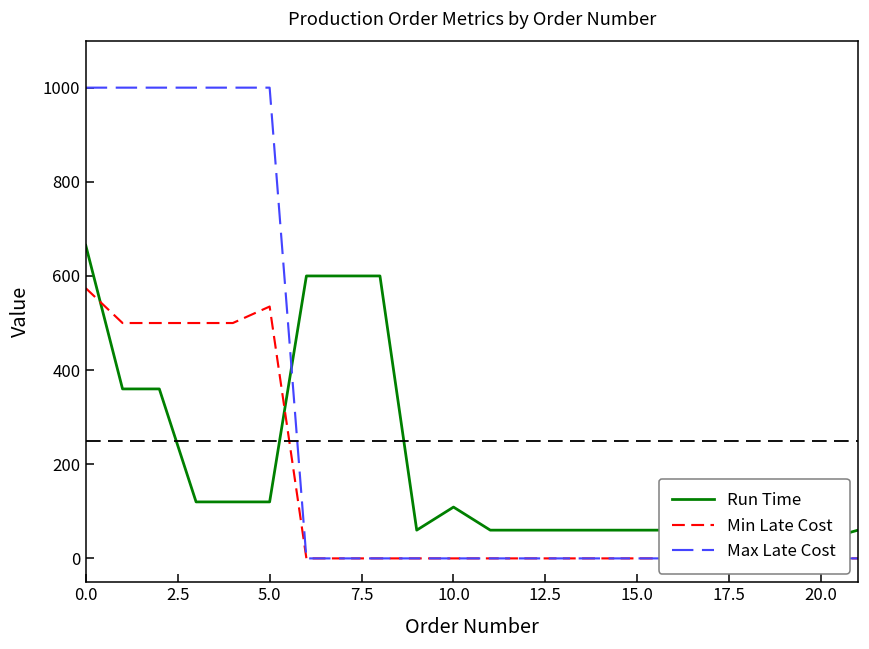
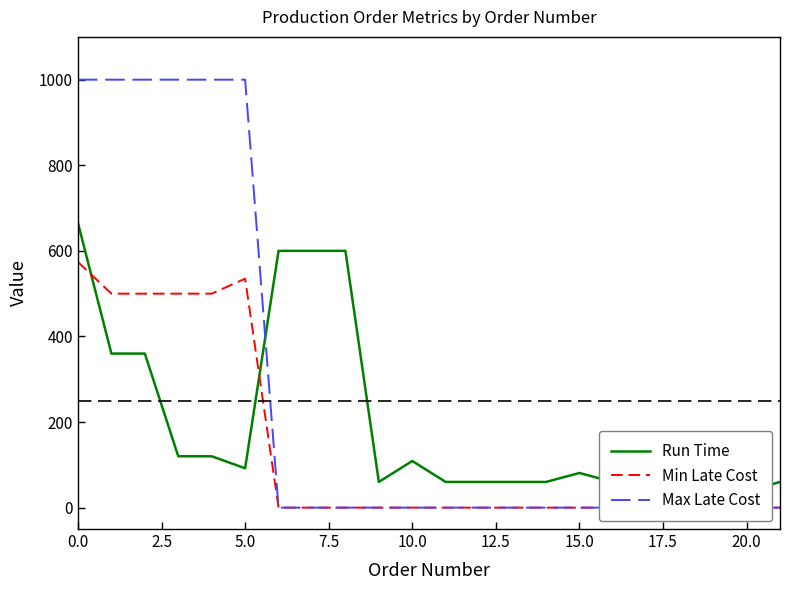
Run Time, 5.0: 120 -> 90
Run Time, 15.0: 60 -> 80
